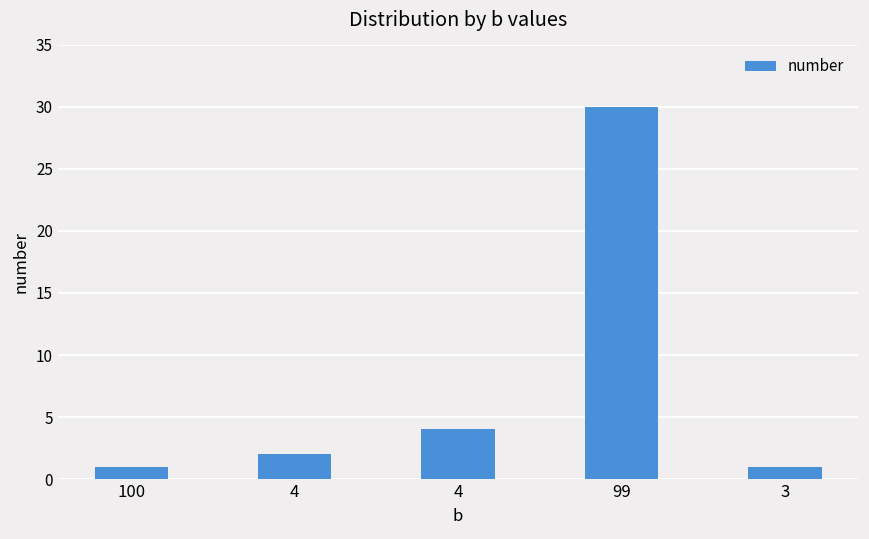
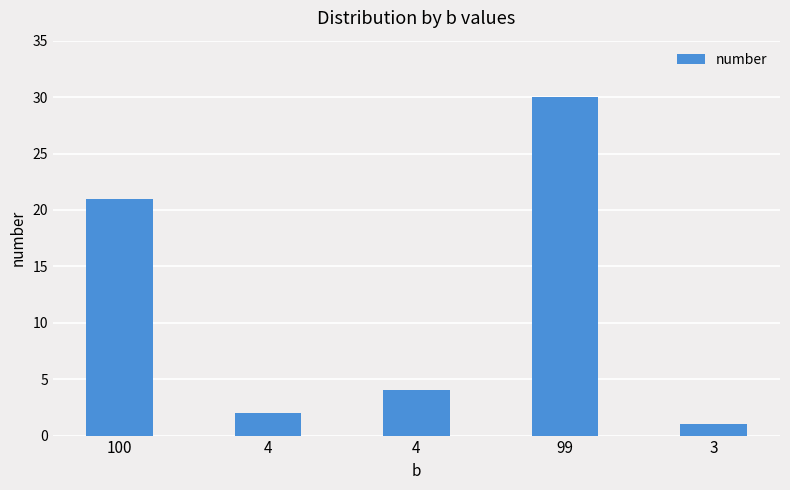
100: 1 -> 21
